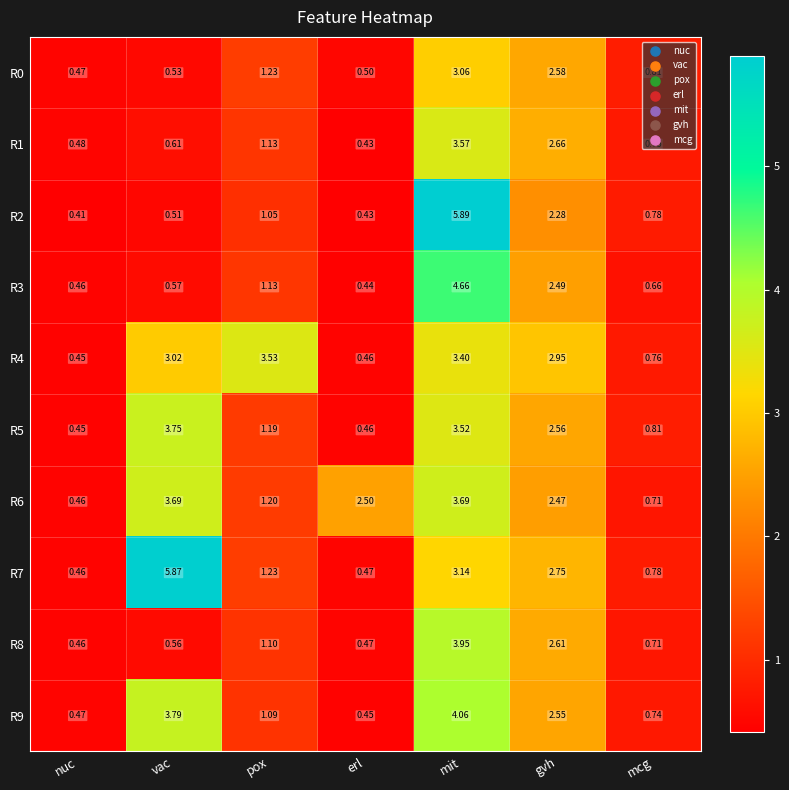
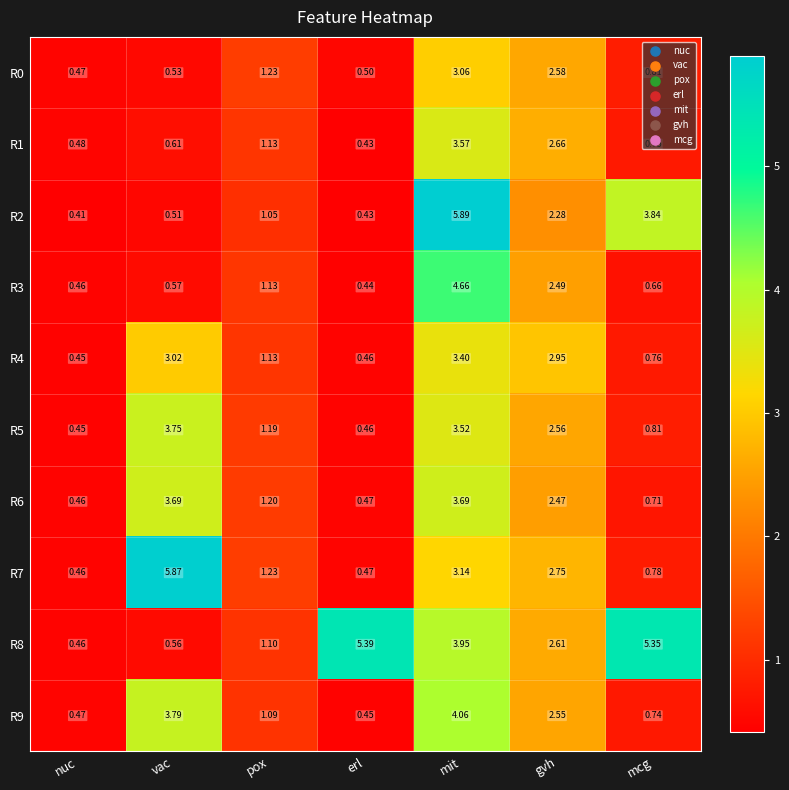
R2, mcg: 0.78 -> 3.84
R4, pox: 3.53 -> 1.13
R6, erl: 2.50 -> 0.47
R8, erl: 0.47 -> 5.39
R8, mcg: 0.71 -> 5.35
